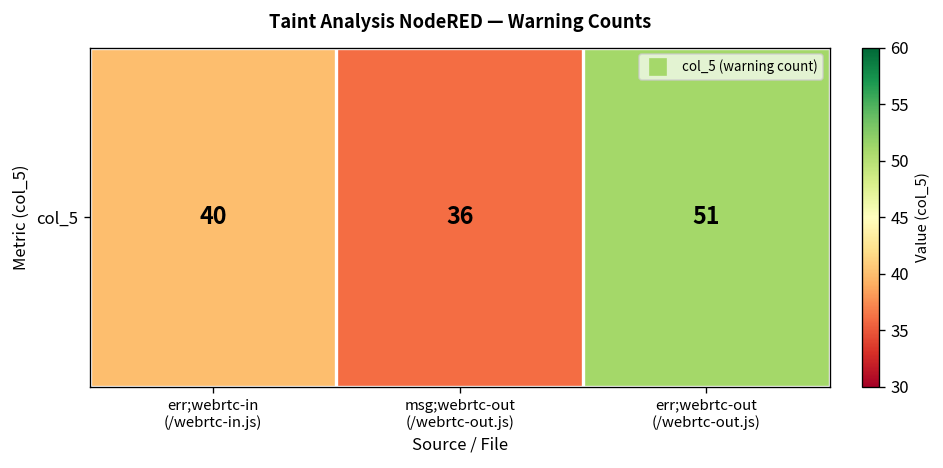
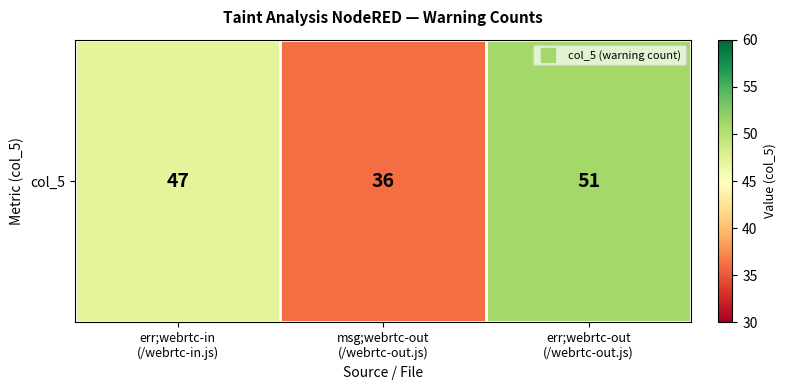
col_5, err;webrtc-in (/webrtc-in.js): 40 -> 47
